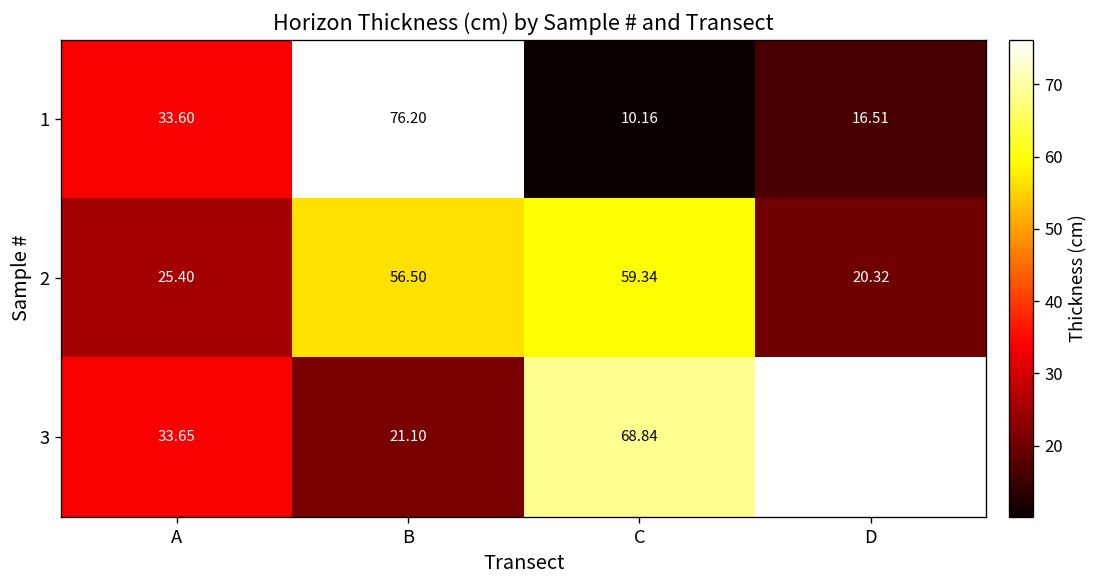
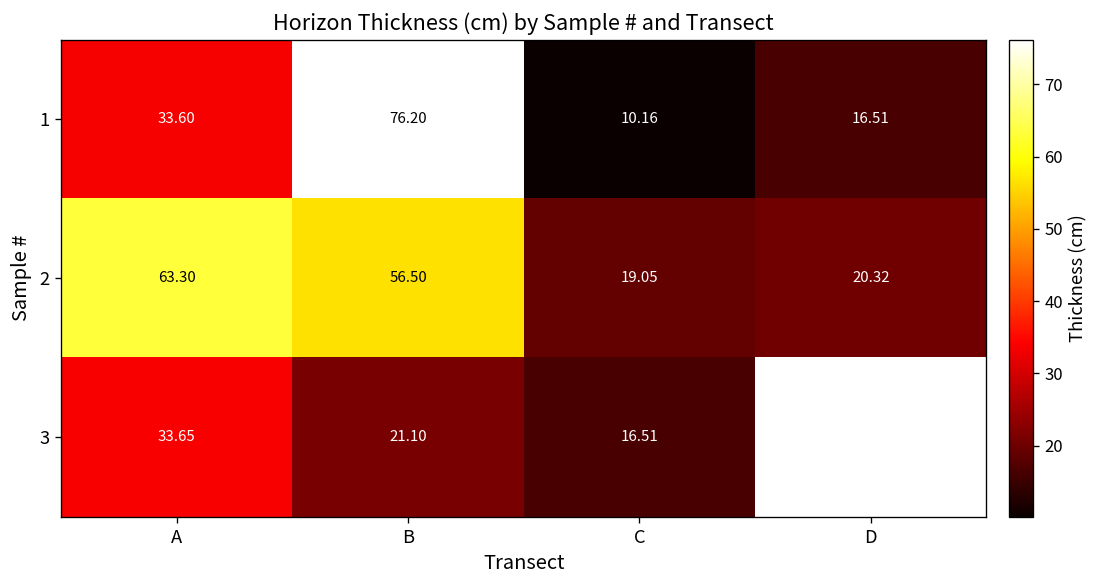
2, A: 25.40 -> 63.30
2, C: 59.34 -> 19.05
3, C: 68.84 -> 16.51
